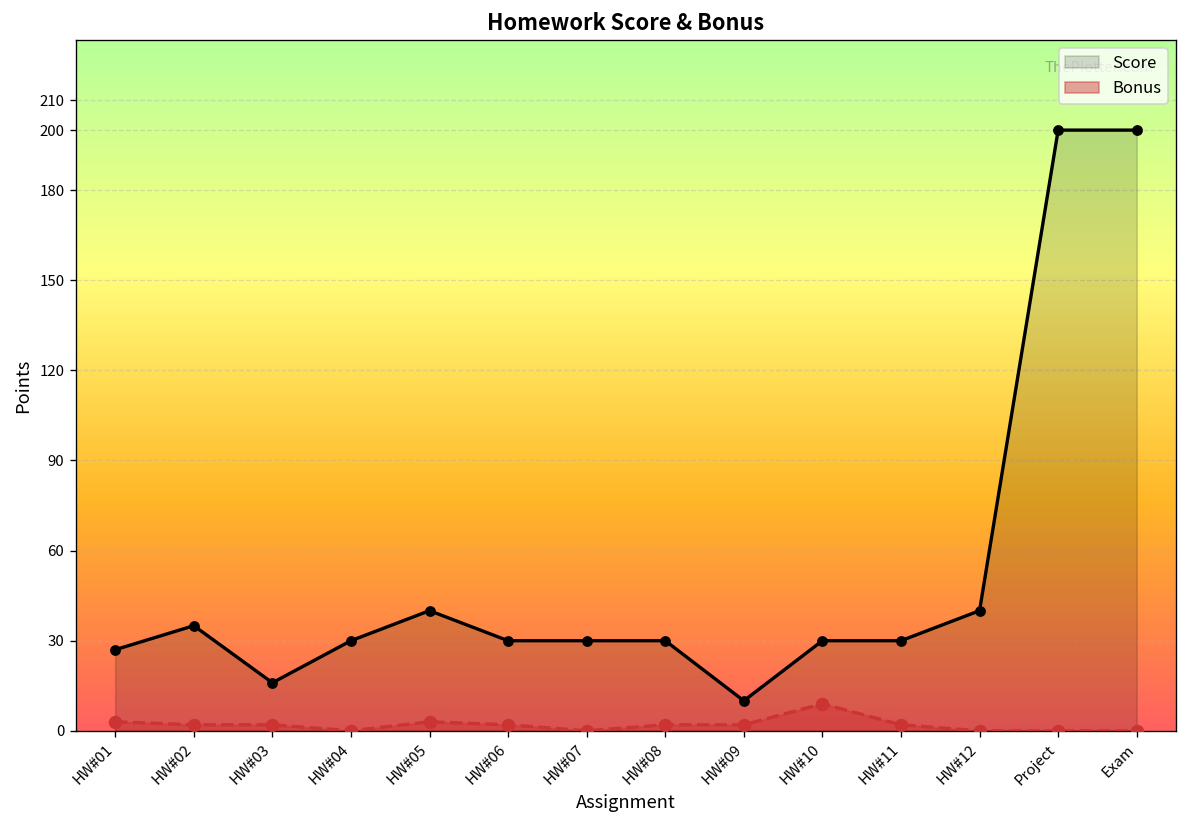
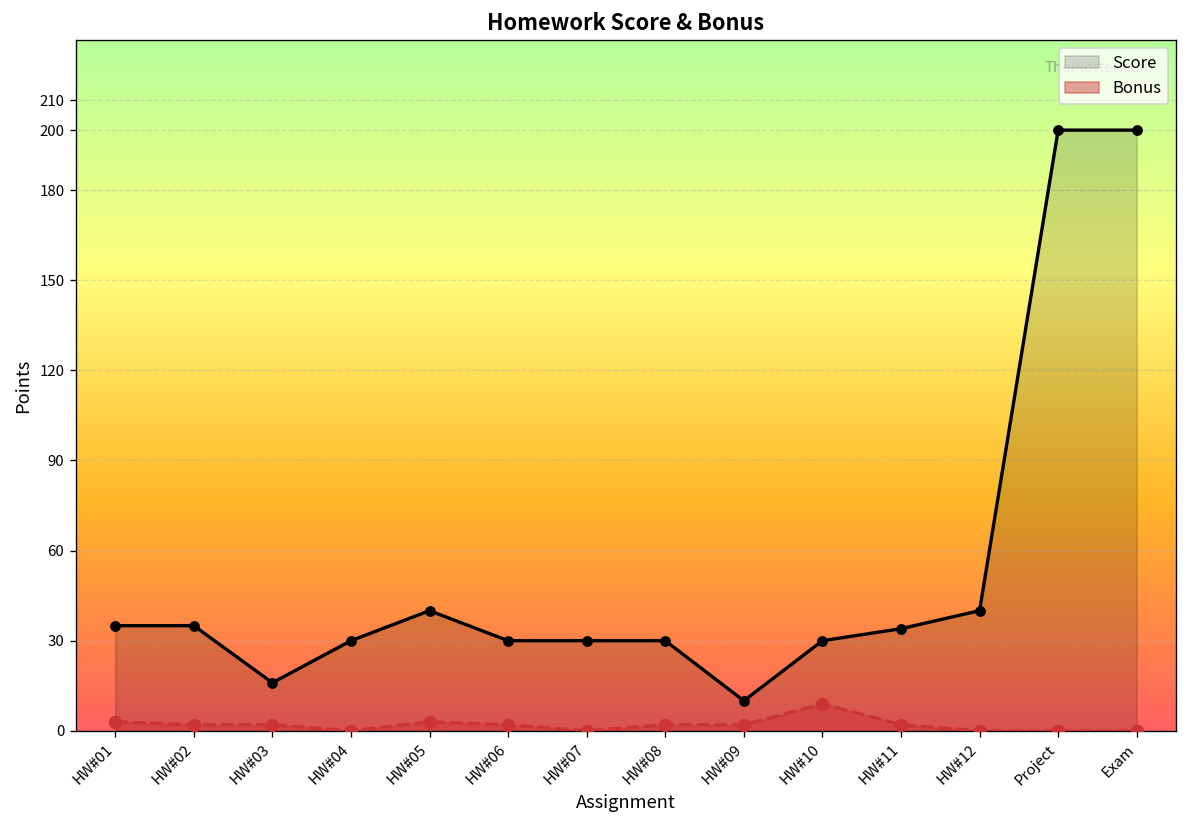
Score, HW#01: 27 -> 35
Score, HW#11: 30 -> 34
